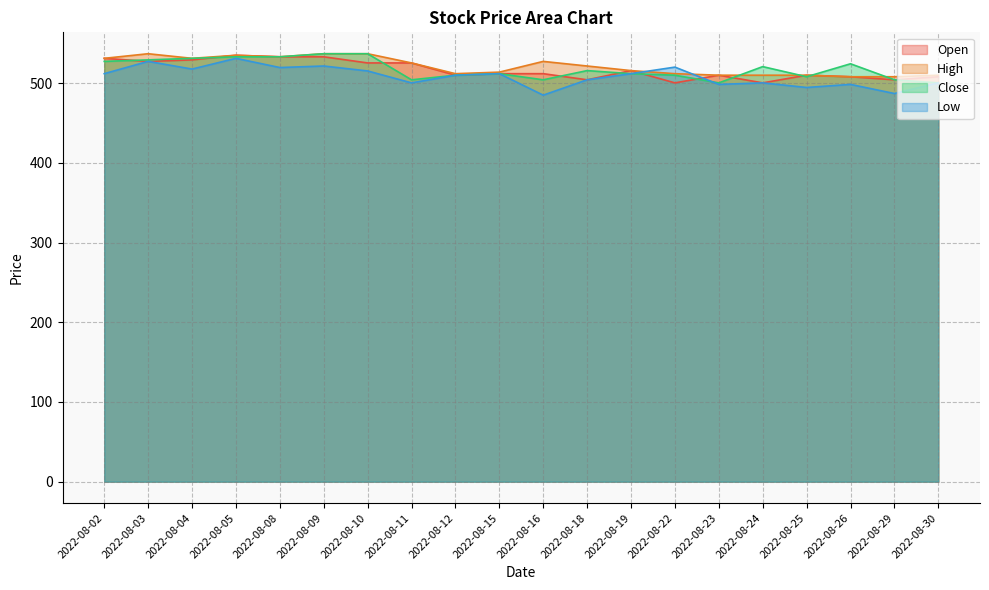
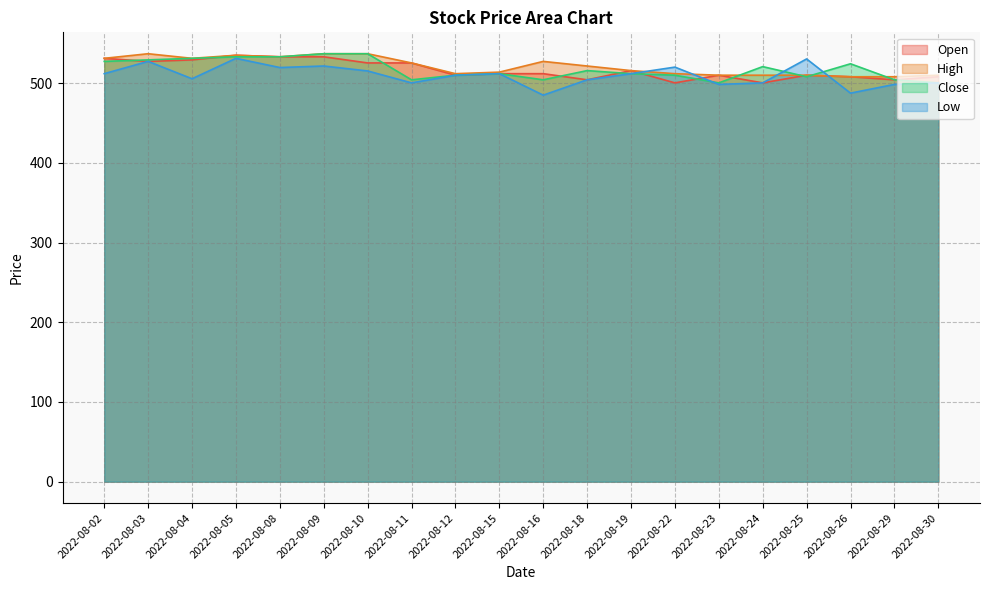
Low, 2022-08-04: 520 -> 510
Low, 2022-08-25: 490 -> 530
Low, 2022-08-26: 500 -> 490
Low, 2022-08-29: 490 -> 500
